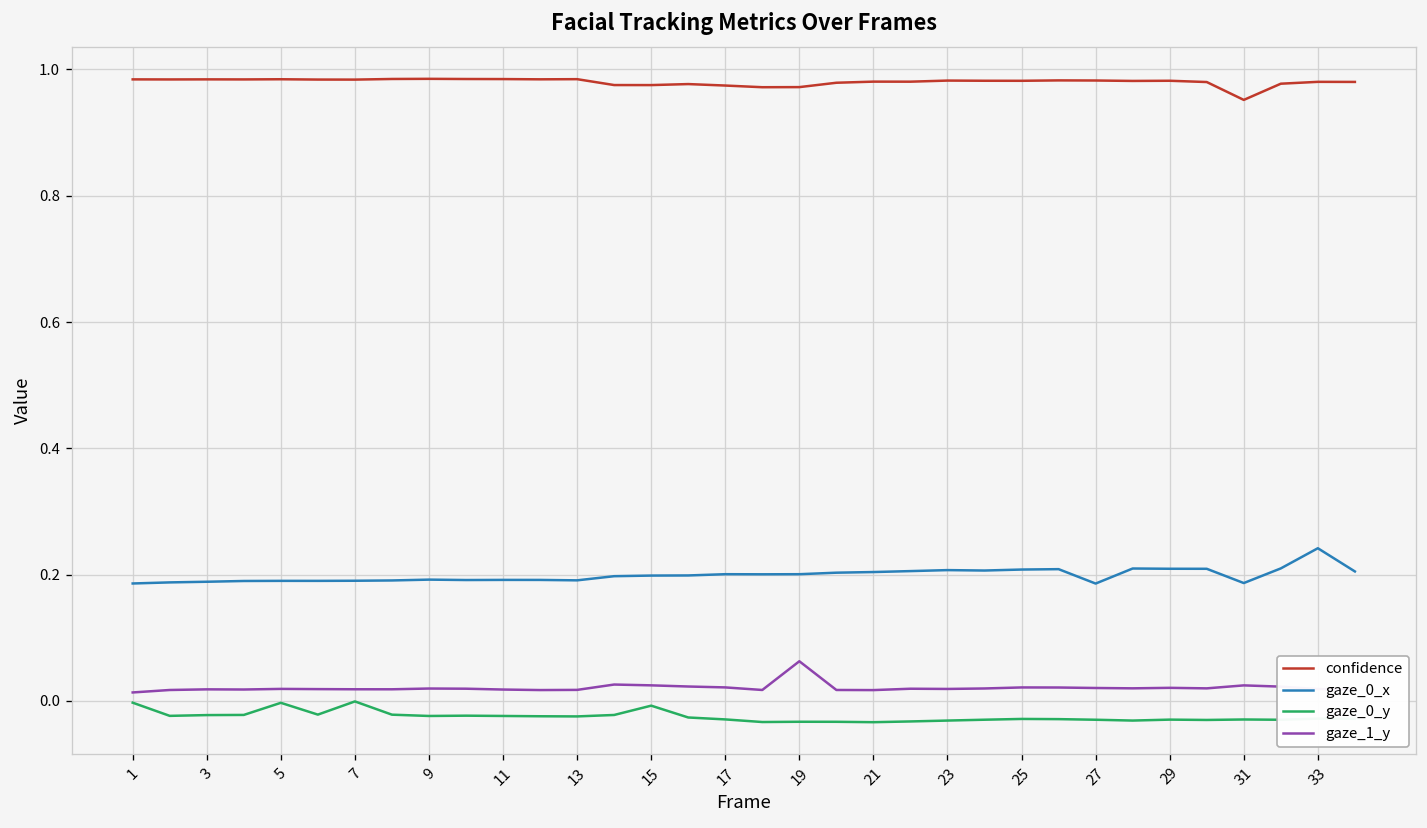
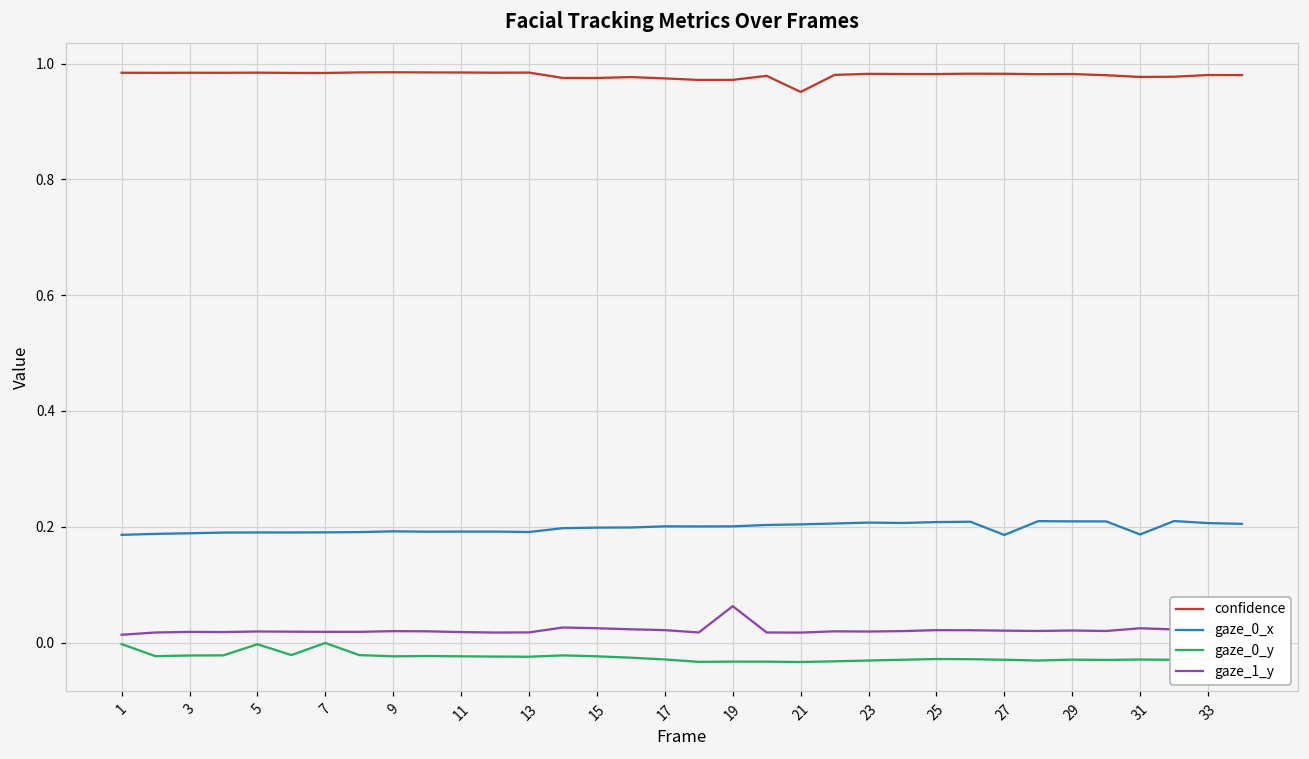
gaze_0_y, 15: -0.01 -> -0.02
confidence, 21: 0.98 -> 0.95
confidence, 31: 0.95 -> 0.98
gaze_0_x, 33: 0.24 -> 0.21
